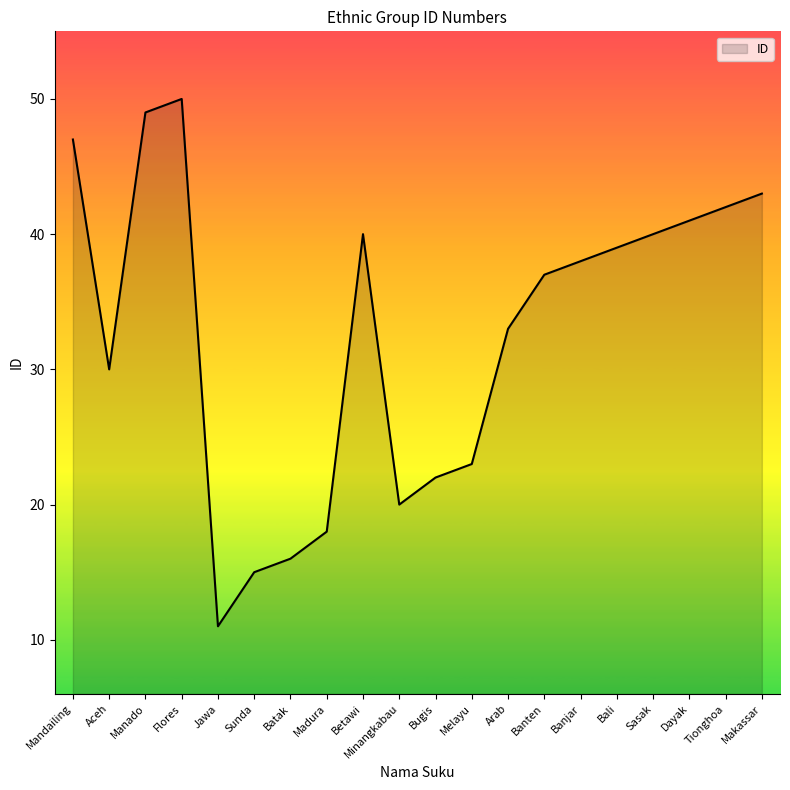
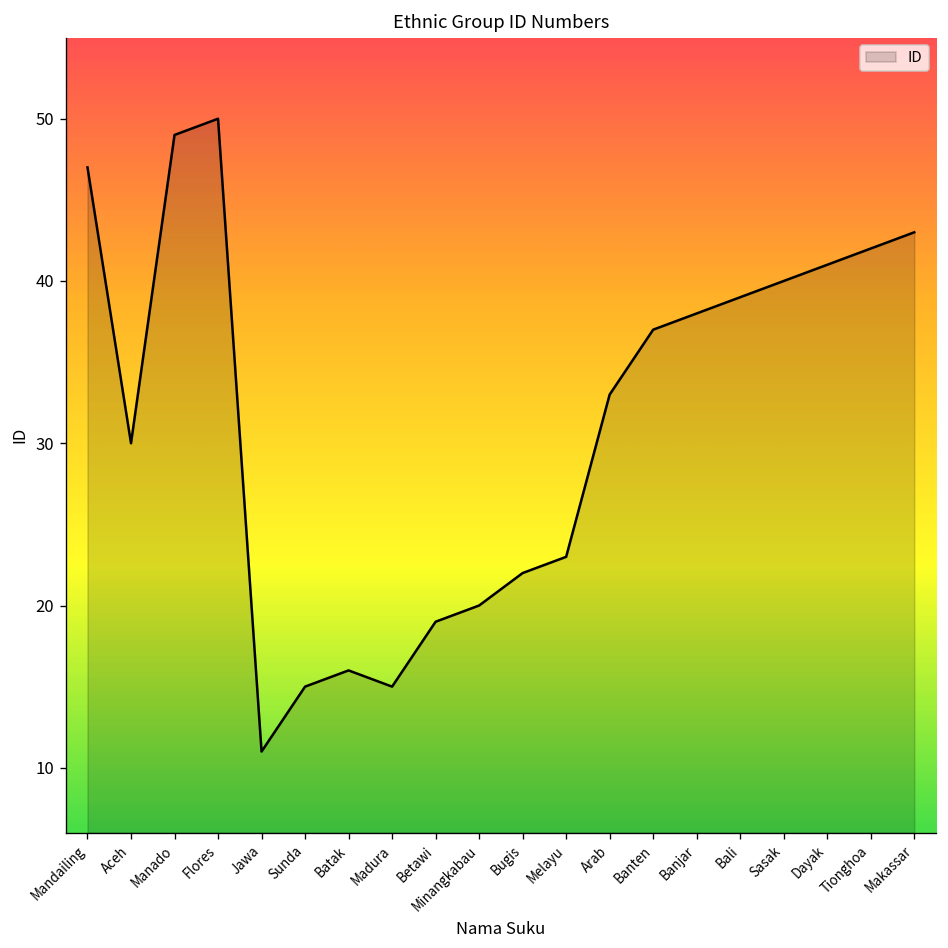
Madura: 18 -> 15
Betawi: 40 -> 19
